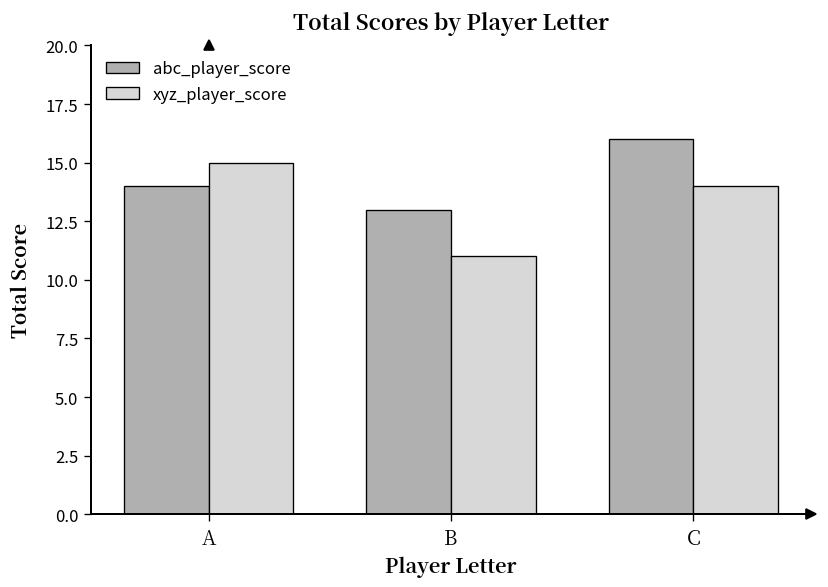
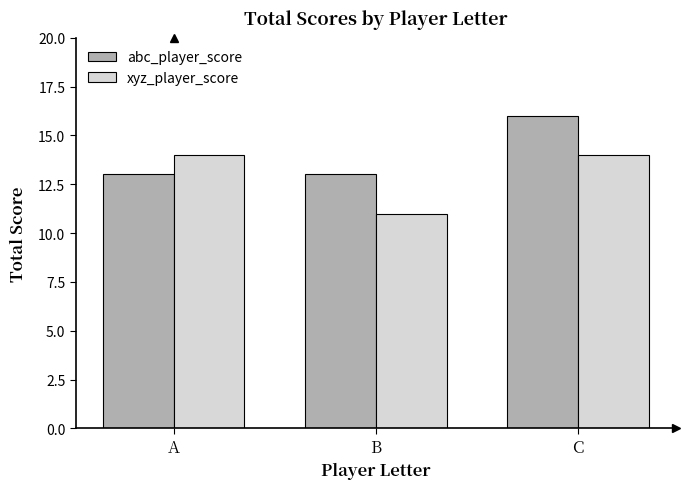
abc_player_score, A: 14 -> 13
xyz_player_score, A: 15 -> 14
